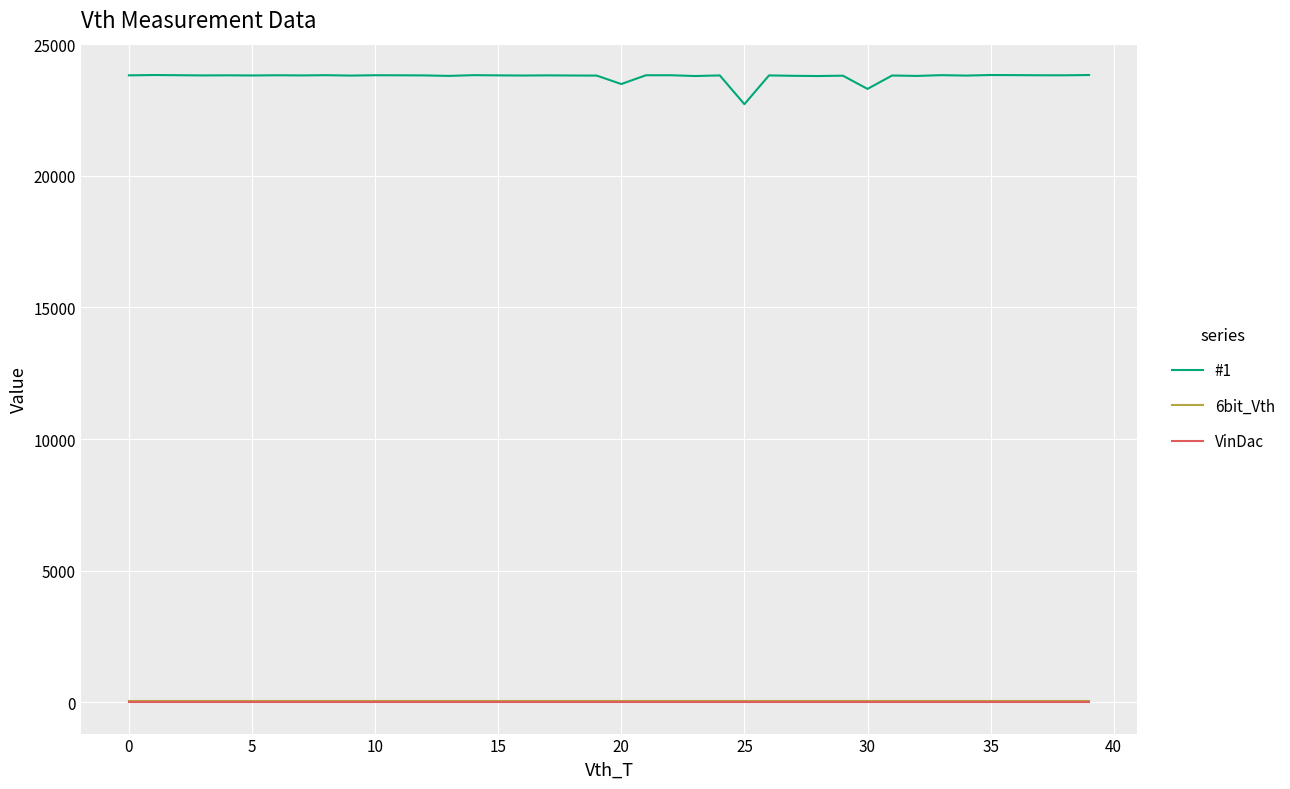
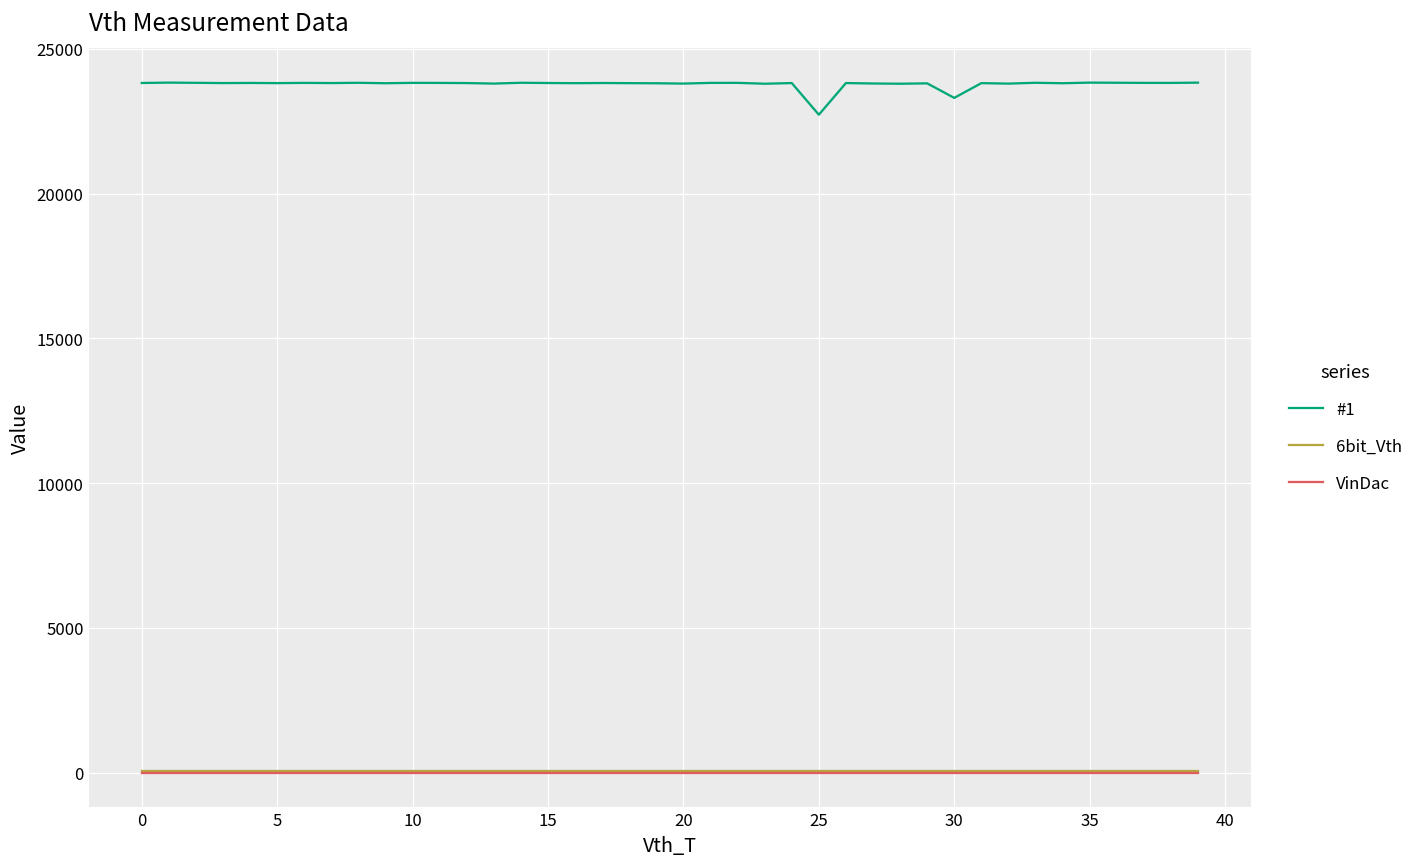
#1, 20: 23500 -> 23800
